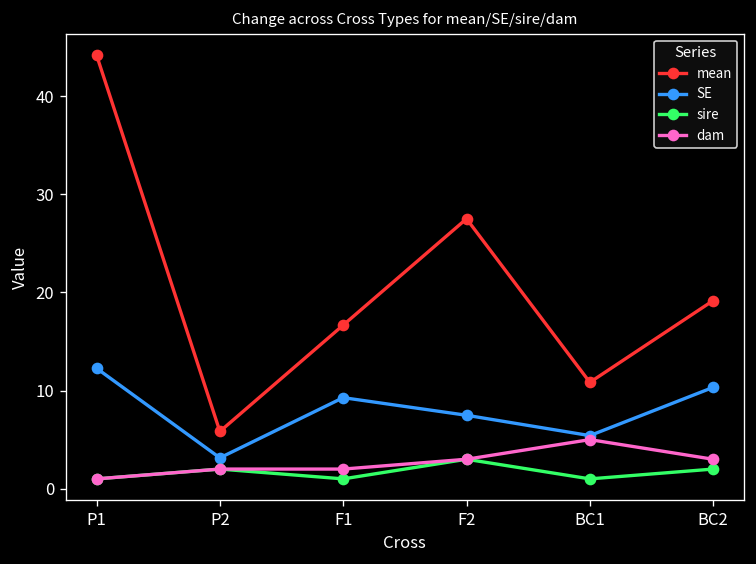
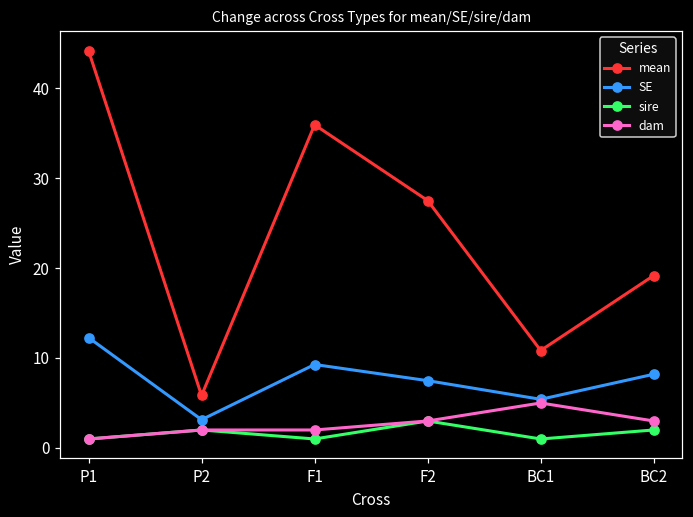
mean, F1: 17 -> 36
SE, BC2: 10 -> 8
